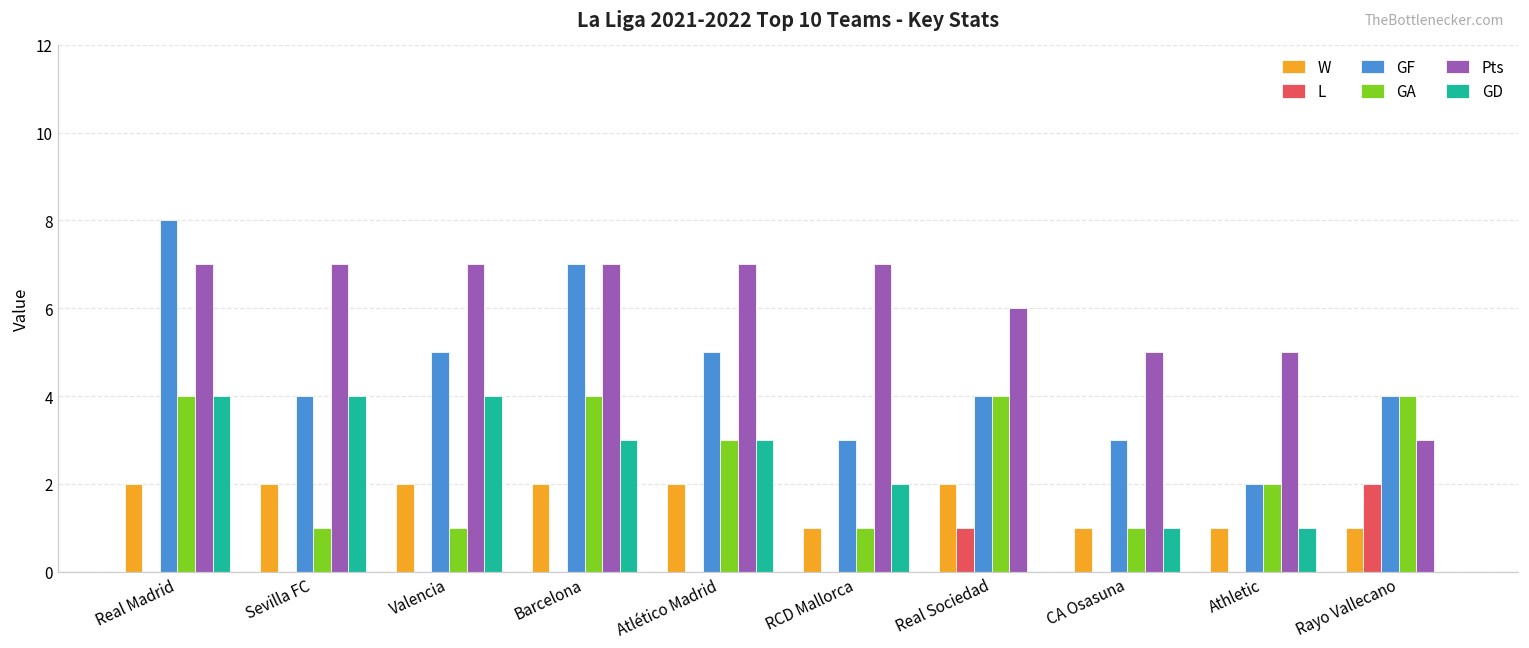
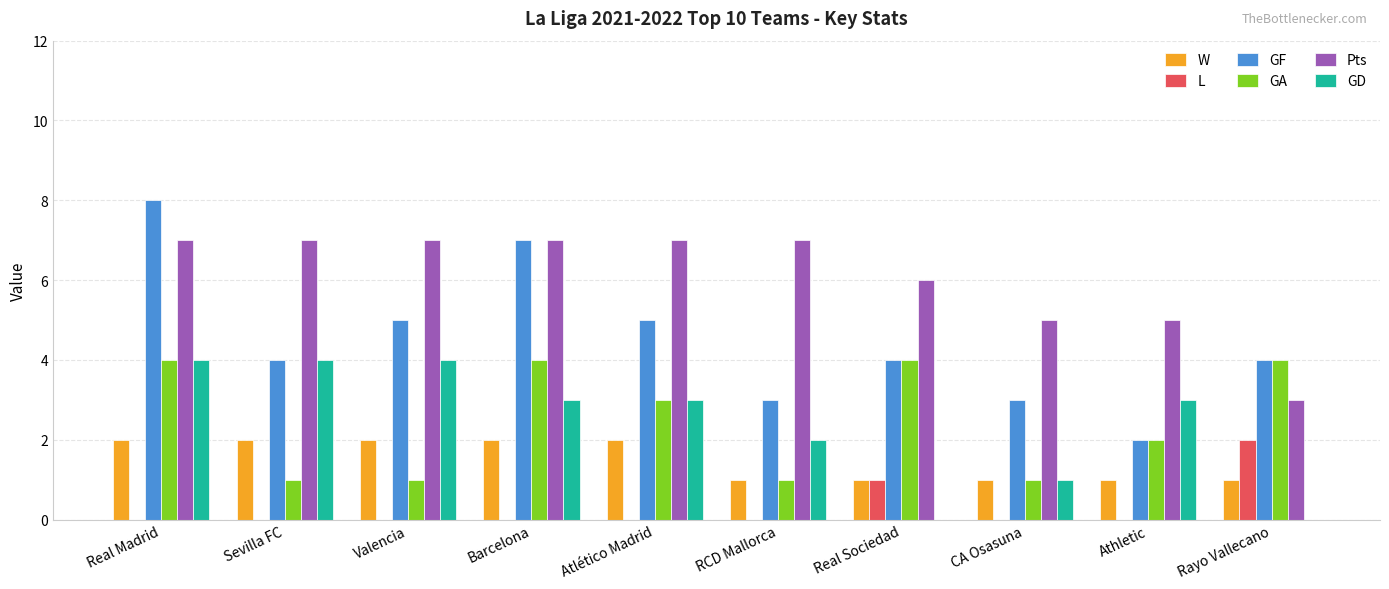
W, Real Sociedad: 2 -> 1
GD, Athletic: 1 -> 3
